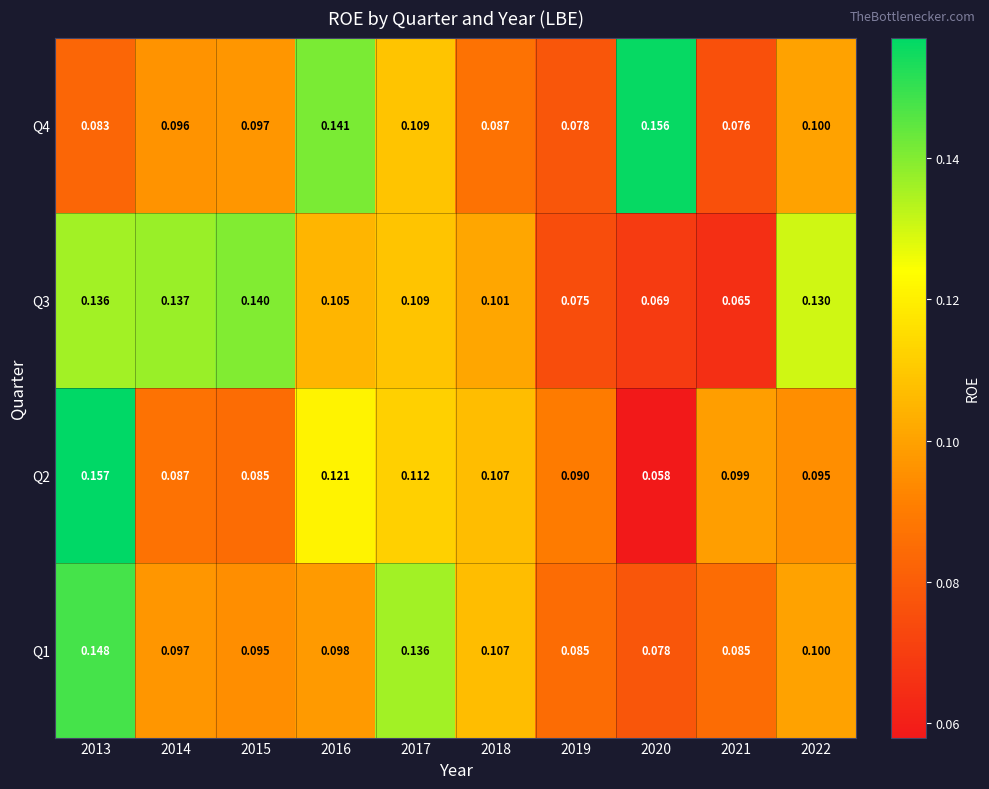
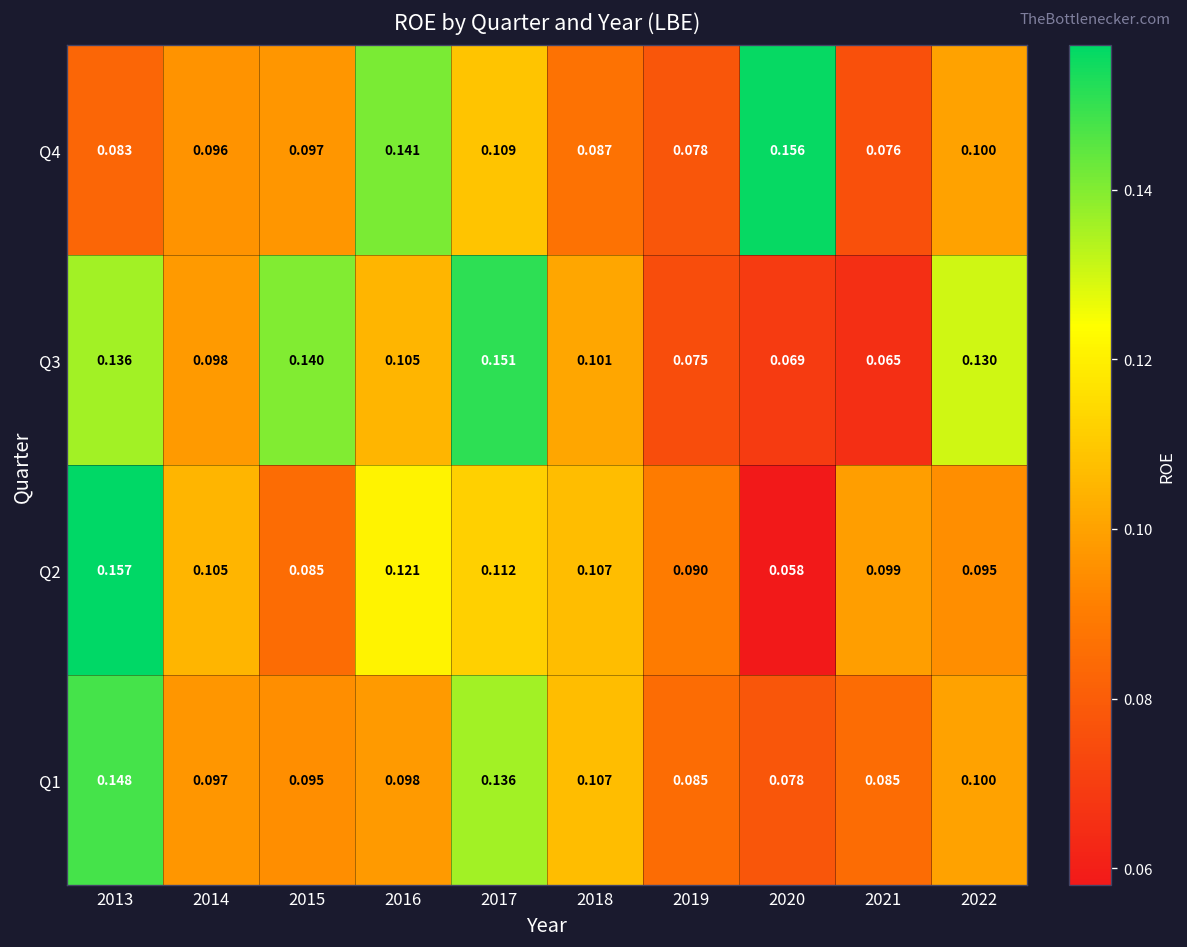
Q3, 2014: 0.137 -> 0.098
Q3, 2017: 0.109 -> 0.151
Q2, 2014: 0.087 -> 0.105
